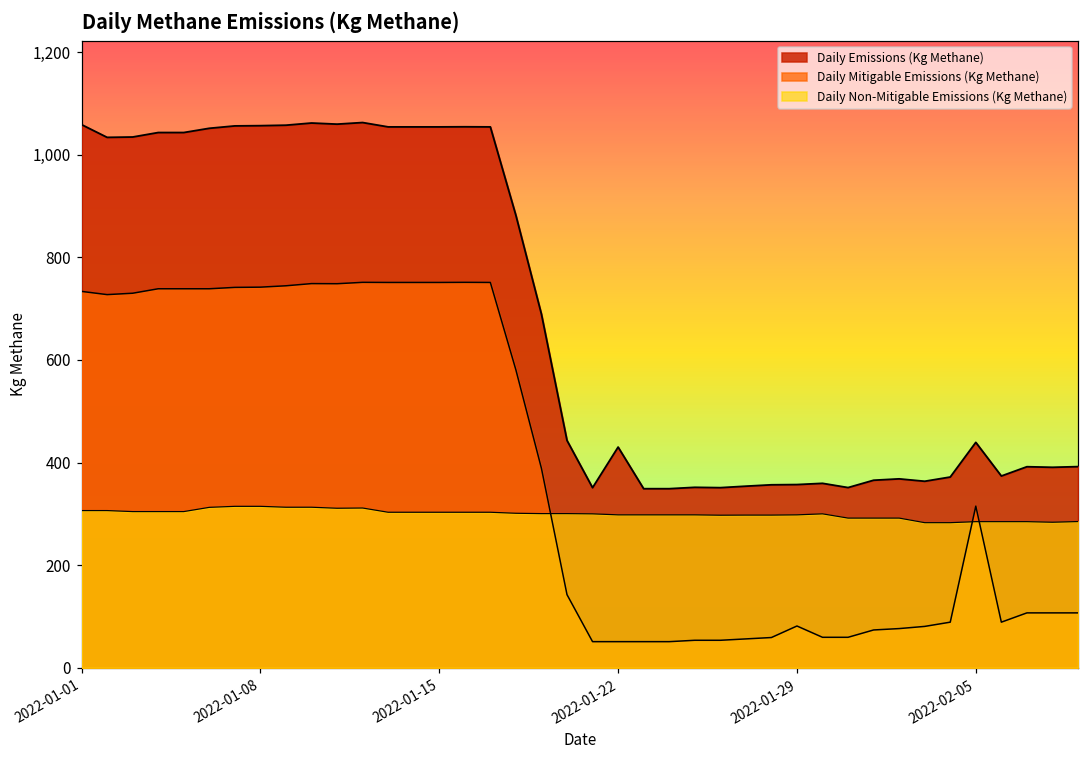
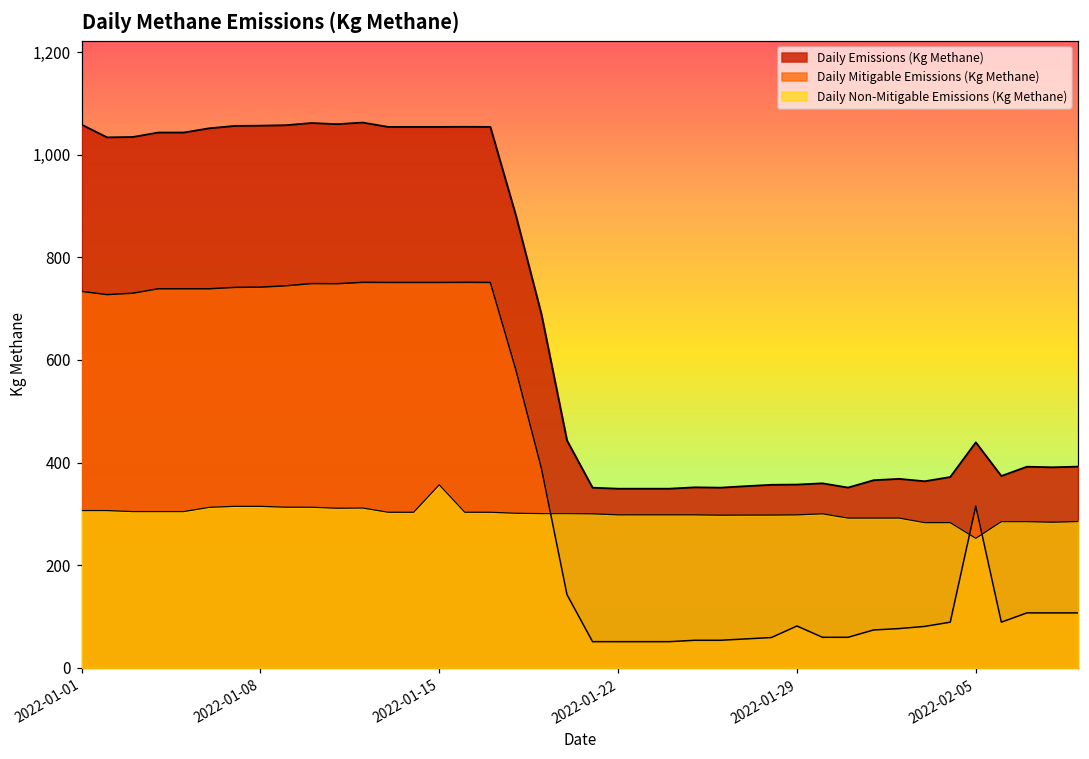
Daily Non-Mitigable Emissions (Kg Methane), 2022-01-15: 300 -> 360
Daily Emissions (Kg Methane), 2022-01-22: 430 -> 350
Daily Non-Mitigable Emissions (Kg Methane), 2022-02-05: 280 -> 250
